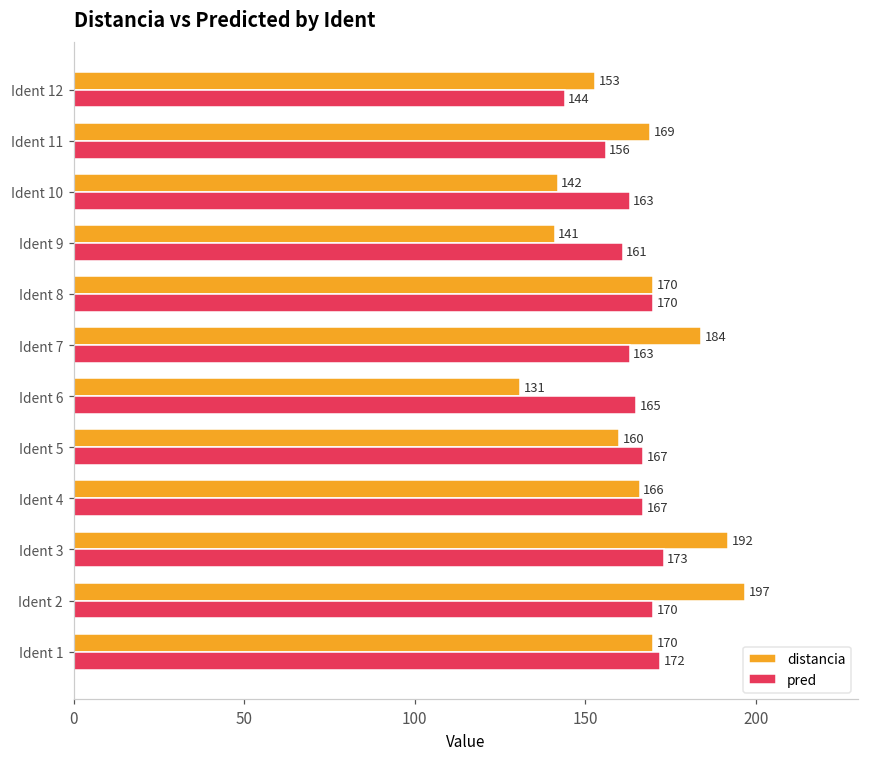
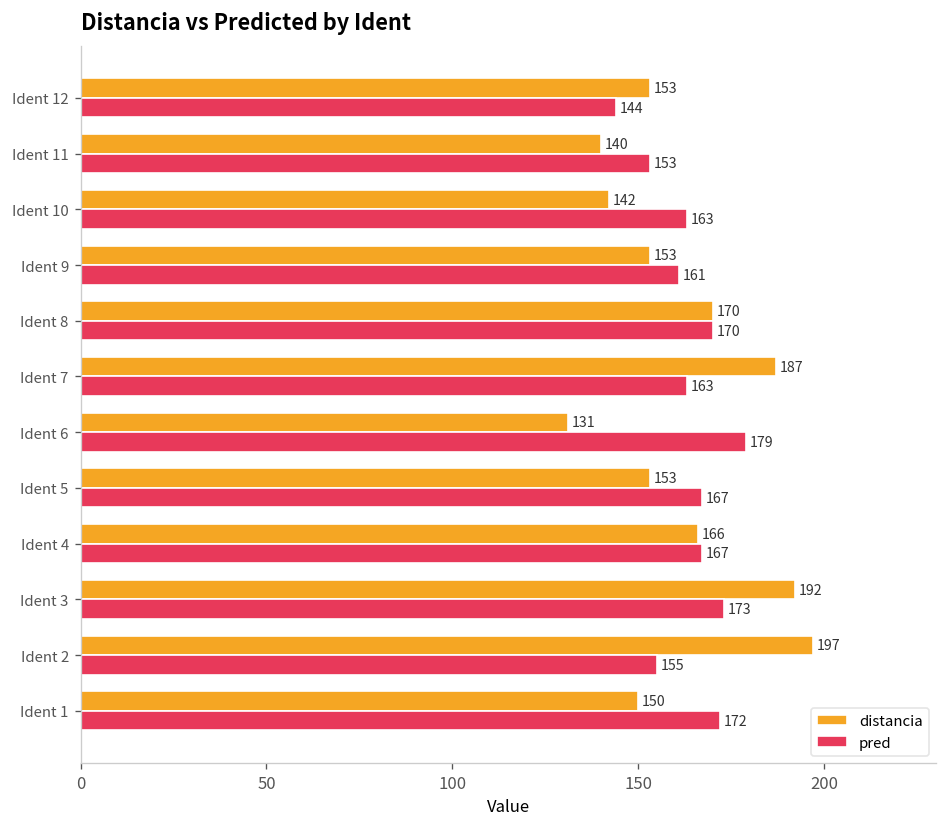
distancia, Ident 11: 169 -> 140
pred, Ident 11: 156 -> 153
distancia, Ident 9: 141 -> 153
distancia, Ident 7: 184 -> 187
pred, Ident 6: 165 -> 179
distancia, Ident 5: 160 -> 153
pred, Ident 2: 170 -> 155
distancia, Ident 1: 170 -> 150
